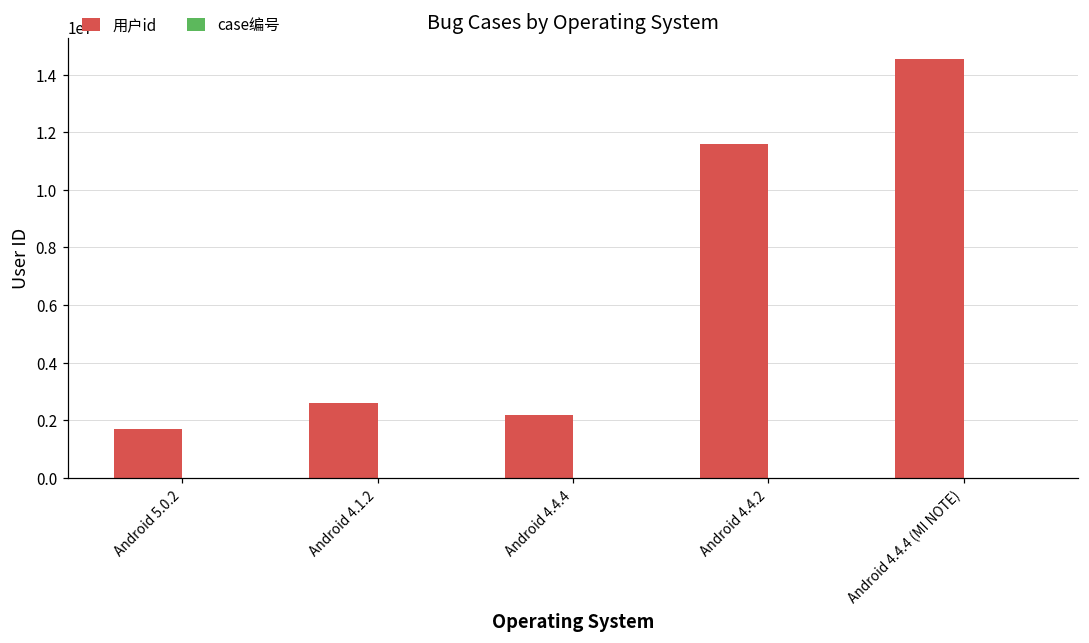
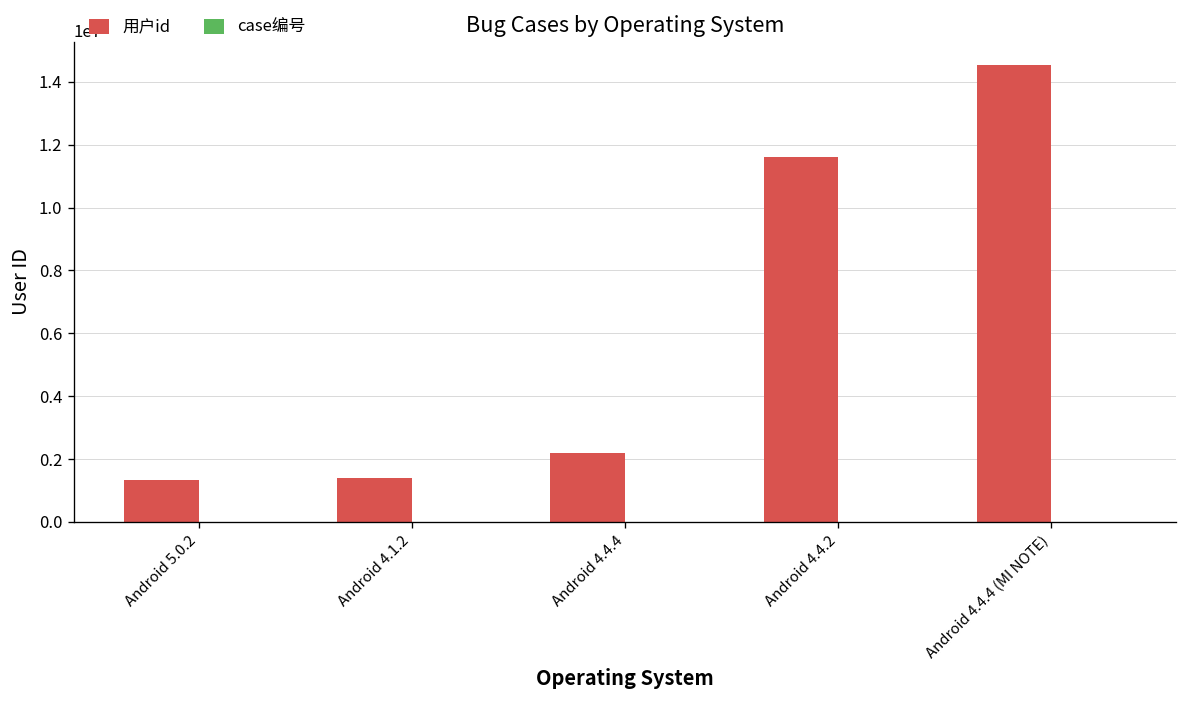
用户id, Android 5.0.2: 1700000 -> 1300000
用户id, Android 4.1.2: 2600000 -> 1400000
